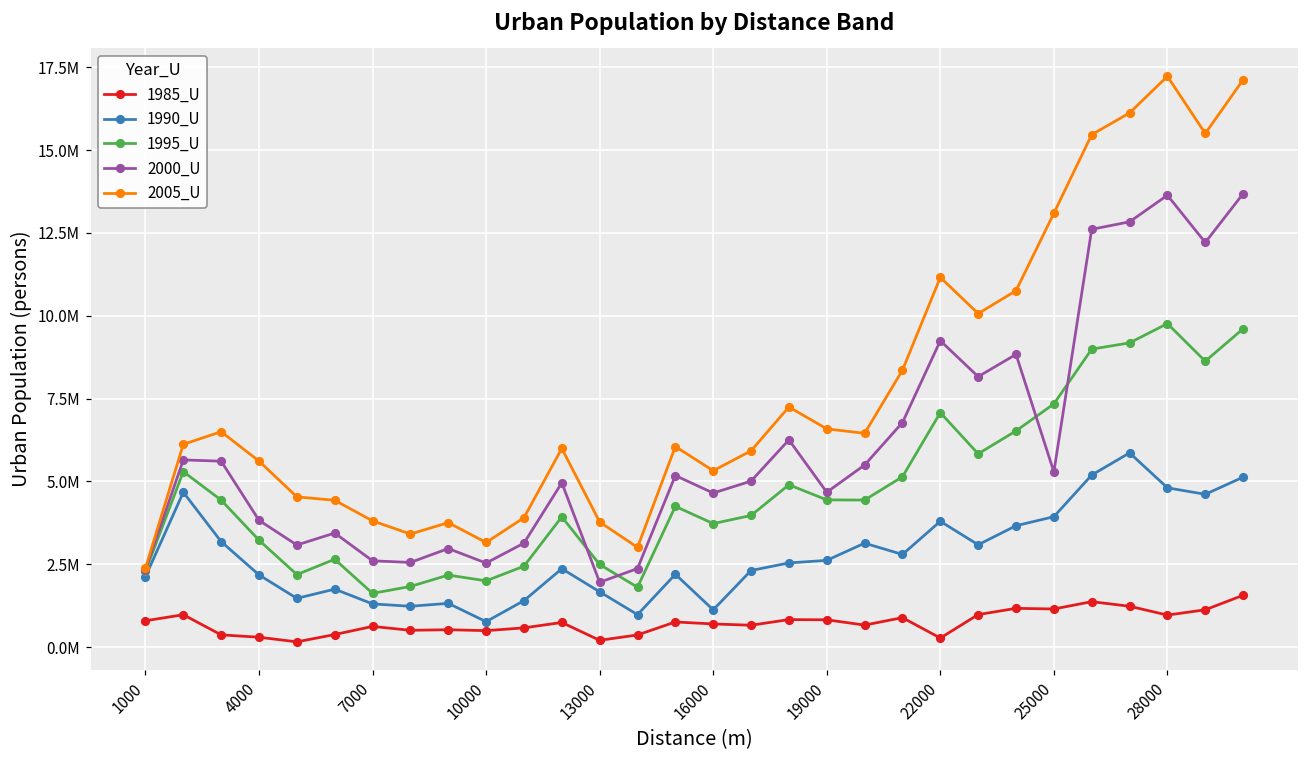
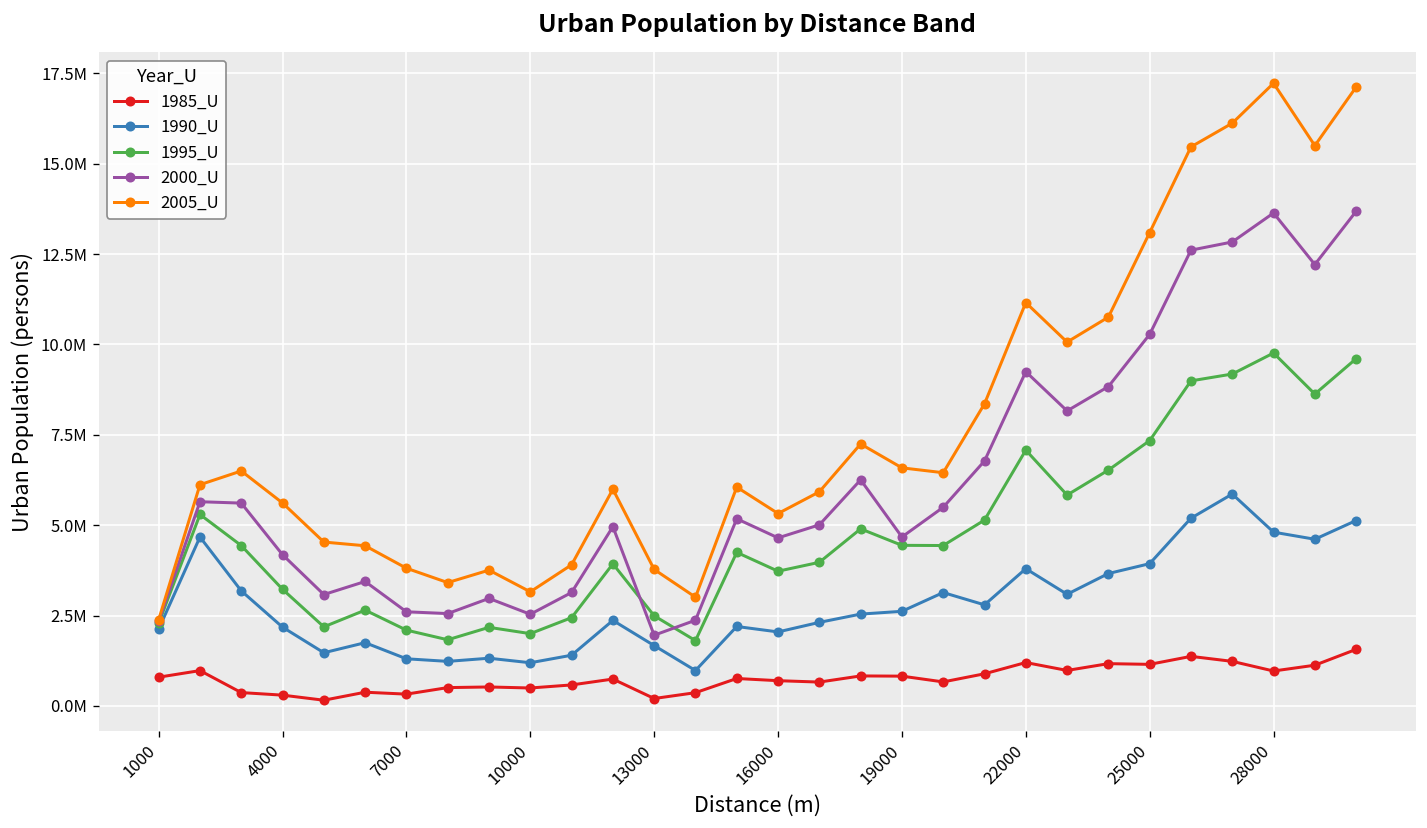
2000_U, 4000: 3800000 -> 4200000
1985_U, 7000: 600000 -> 300000
1995_U, 7000: 1600000 -> 2100000
1990_U, 10000: 800000 -> 1200000
1990_U, 16000: 1100000 -> 2000000
1985_U, 22000: 300000 -> 1200000
2000_U, 25000: 5300000 -> 10300000
